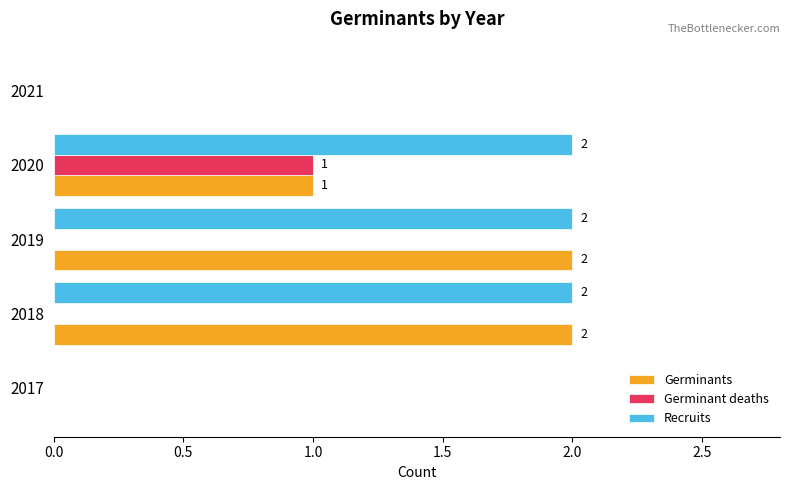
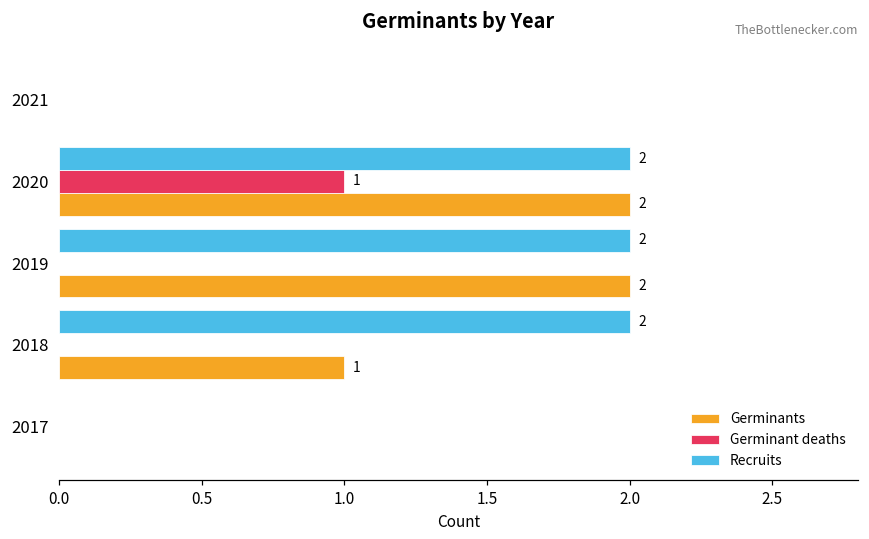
Germinants, 2020: 1 -> 2
Germinants, 2018: 2 -> 1
